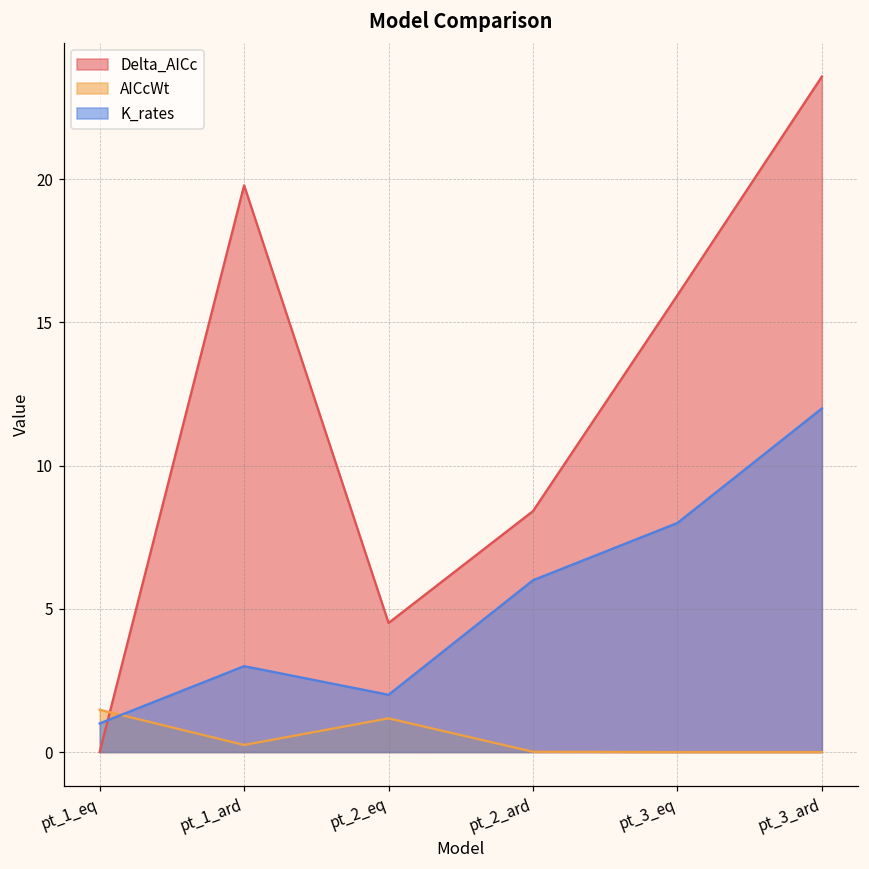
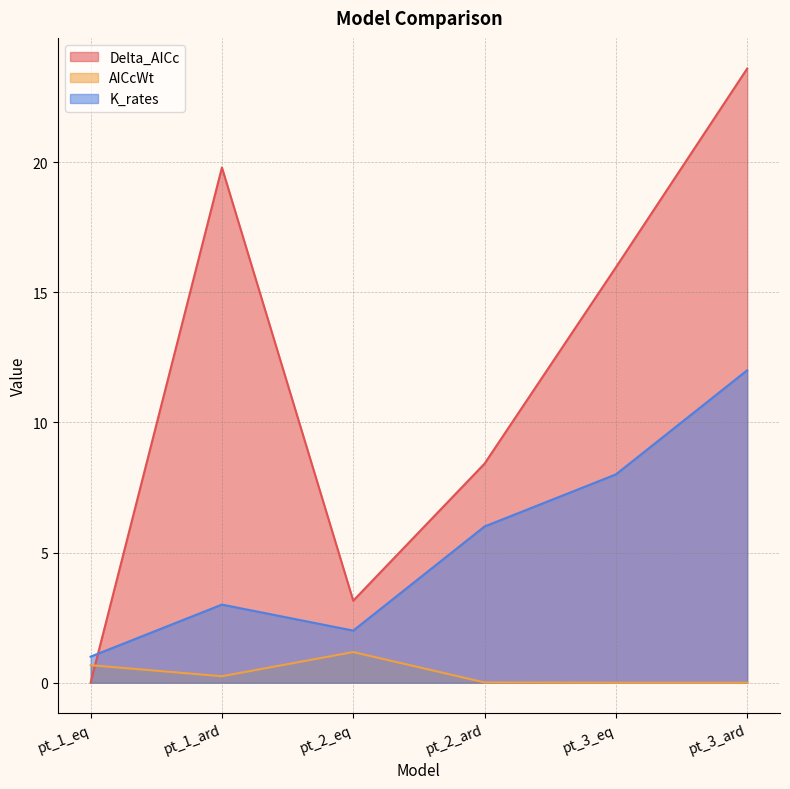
AICcWt, pt_1_eq: 1.5 -> 0.7
Delta_AICc, pt_2_eq: 4.5 -> 3.1
